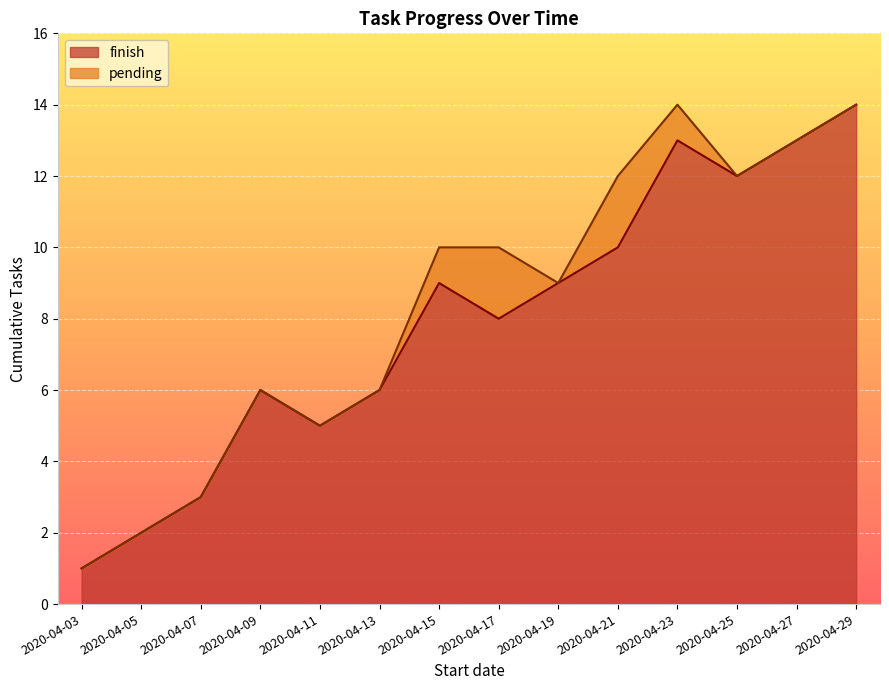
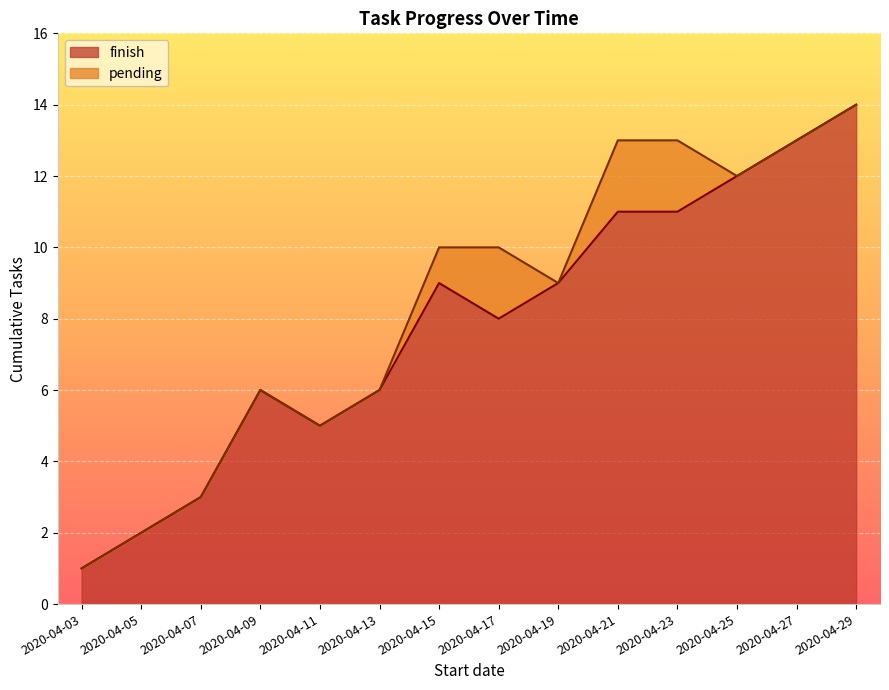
finish, 2020-04-21: 10 -> 11
finish, 2020-04-23: 13 -> 11
pending, 2020-04-23: 1 -> 2
